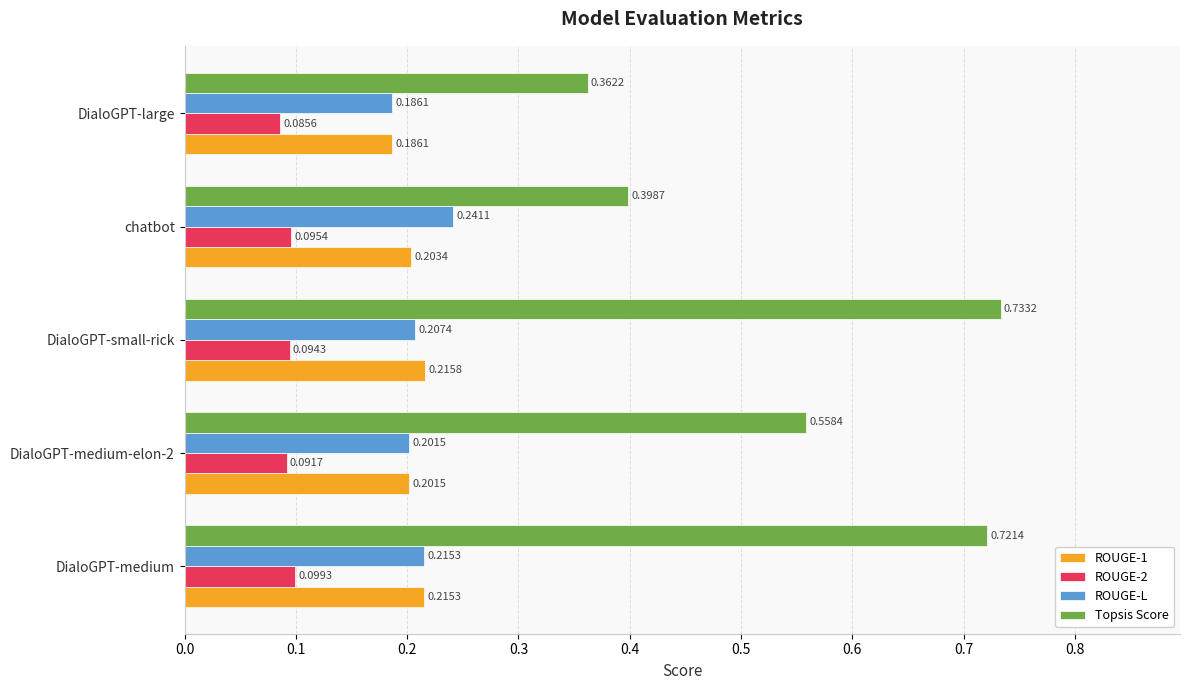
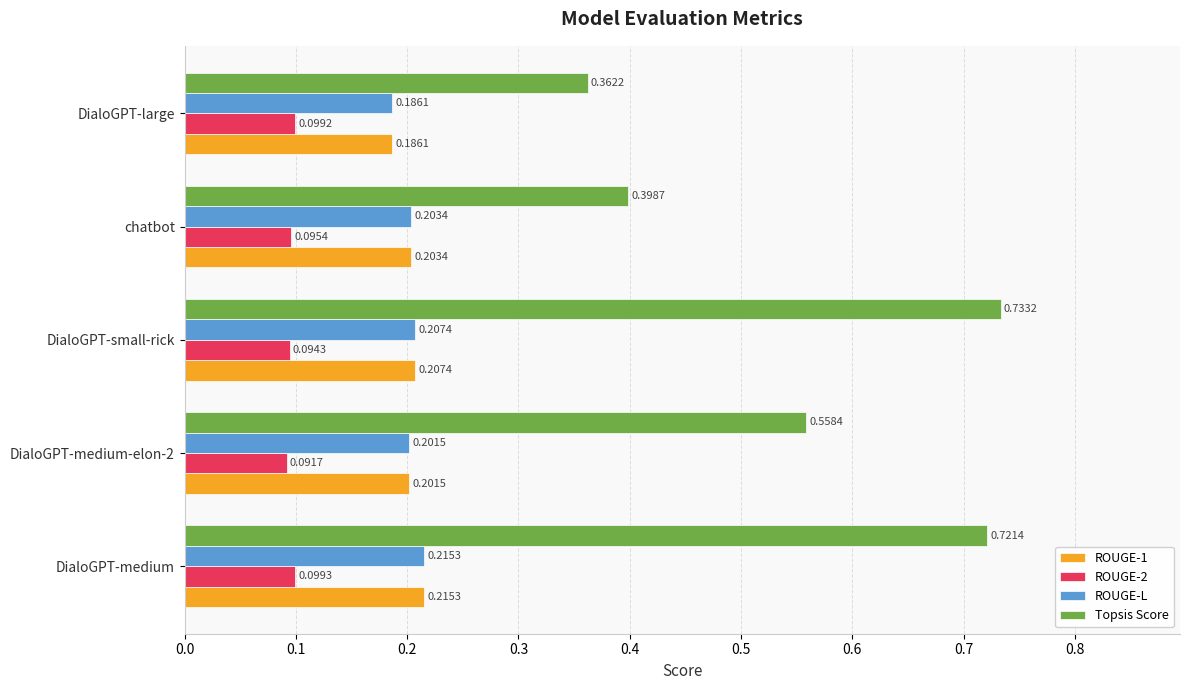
ROUGE-2, DialoGPT-large: 0.0856 -> 0.0992
ROUGE-L, chatbot: 0.2411 -> 0.2034
ROUGE-1, DialoGPT-small-rick: 0.2158 -> 0.2074
